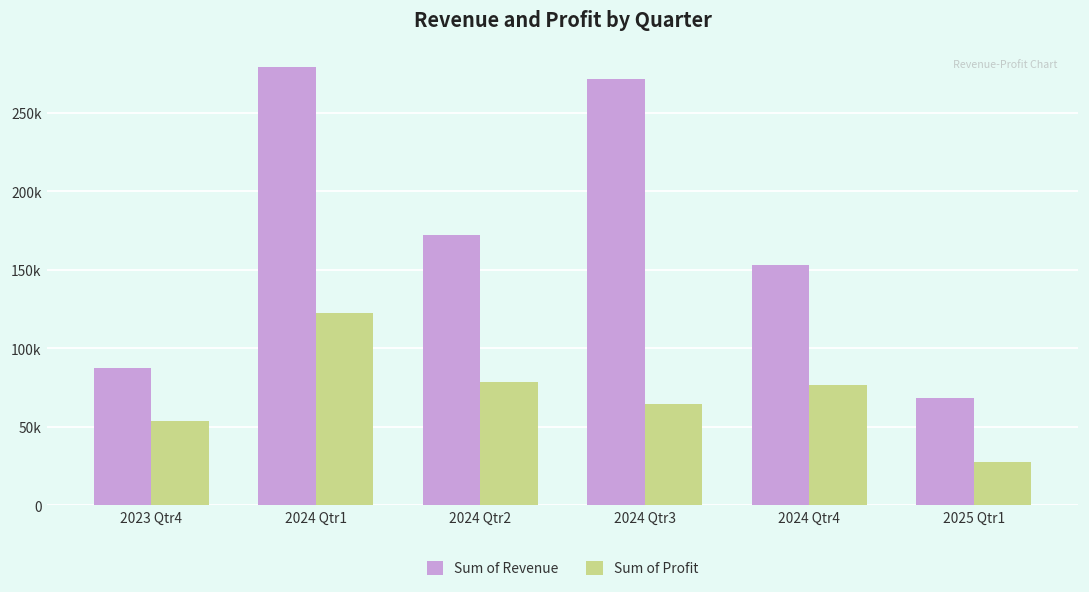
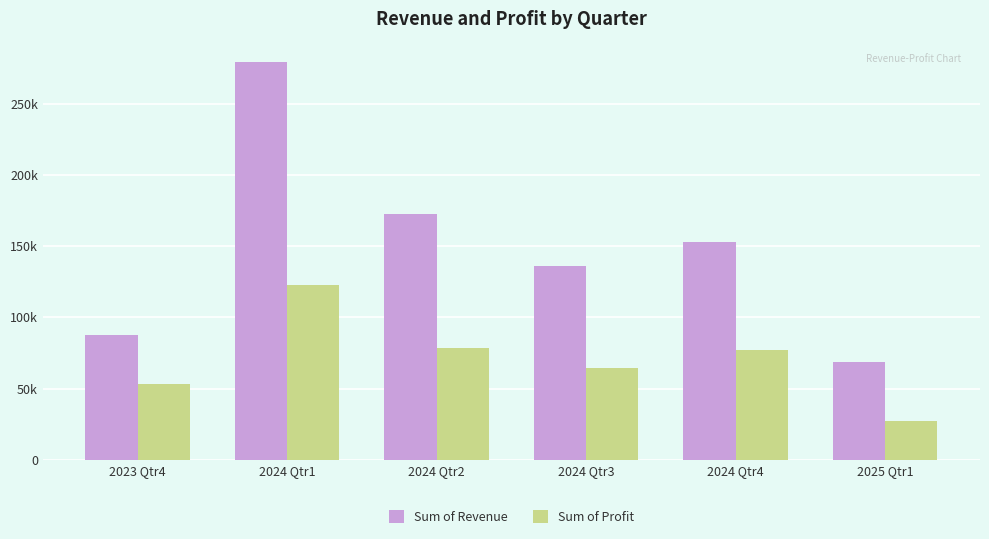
Sum of Revenue, 2024 Qtr3: 272000 -> 136000
